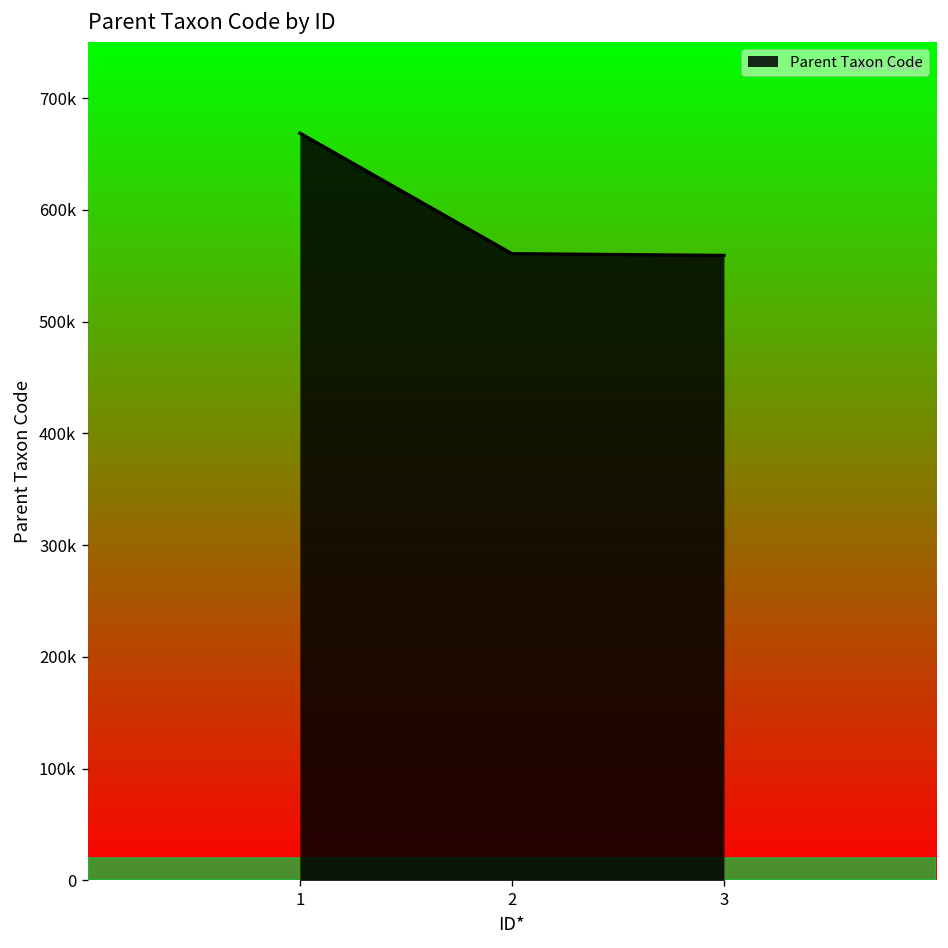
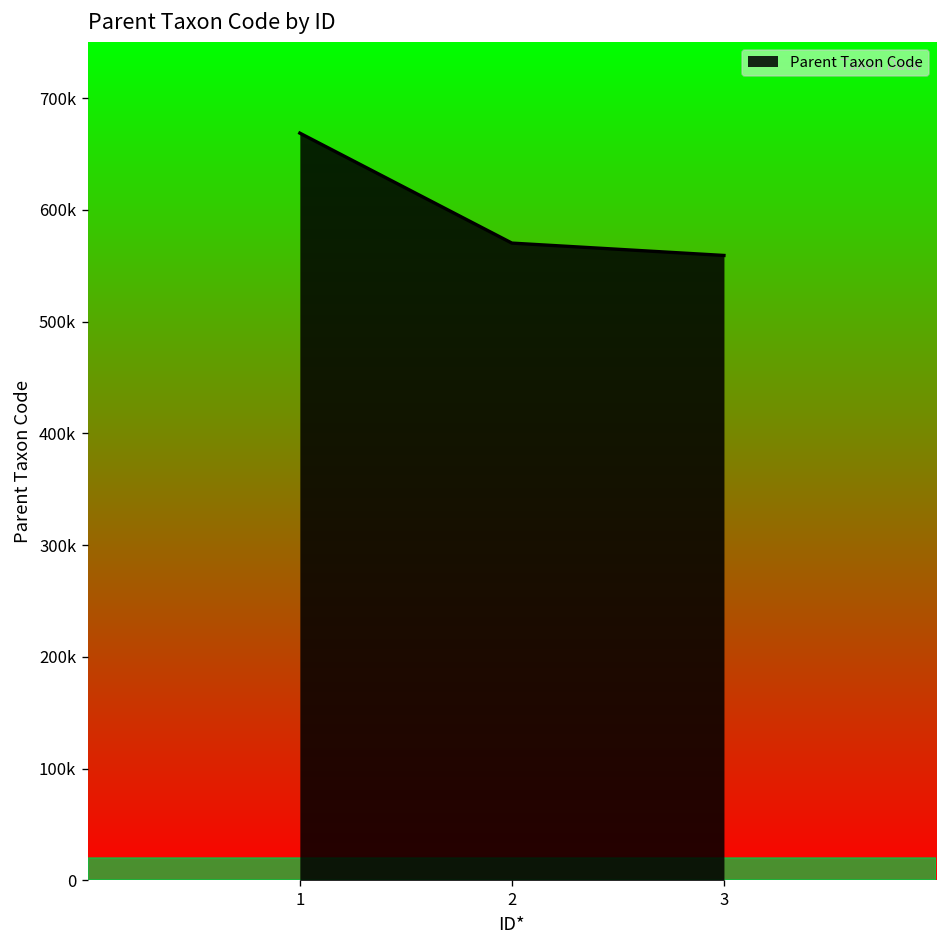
2: 560000 -> 570000
